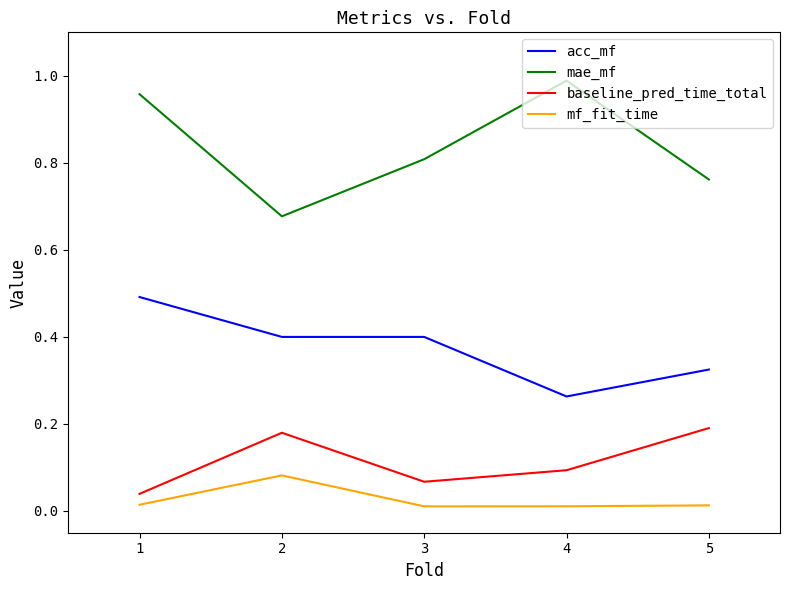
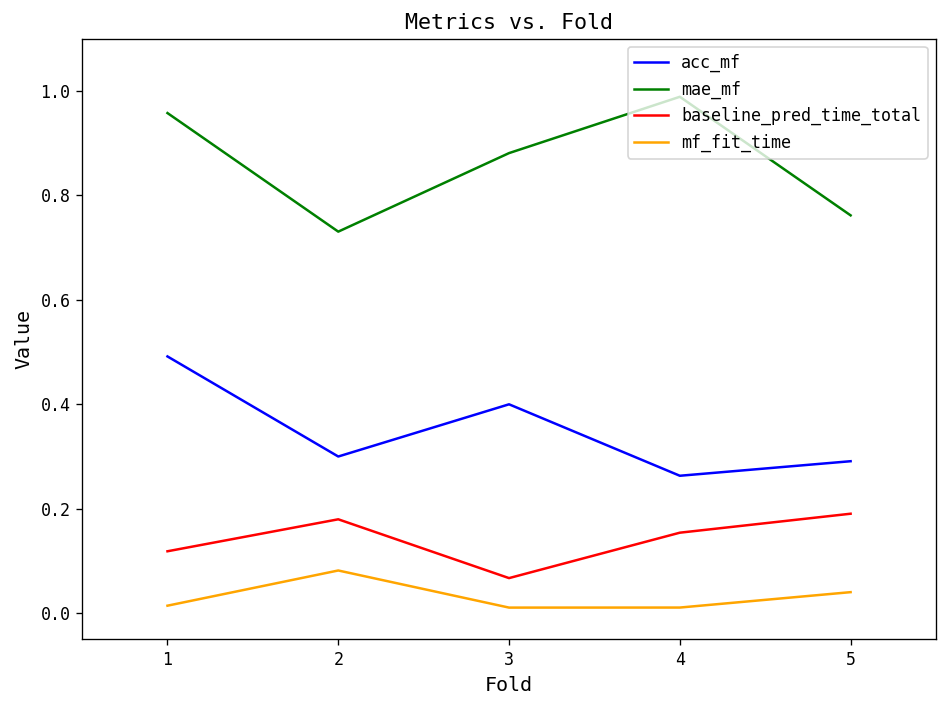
baseline_pred_time_total, 1: 0.04 -> 0.12
acc_mf, 2: 0.4 -> 0.3
mae_mf, 2: 0.68 -> 0.73
mae_mf, 3: 0.81 -> 0.88
baseline_pred_time_total, 4: 0.09 -> 0.15
acc_mf, 5: 0.33 -> 0.29
mf_fit_time, 5: 0.01 -> 0.04
